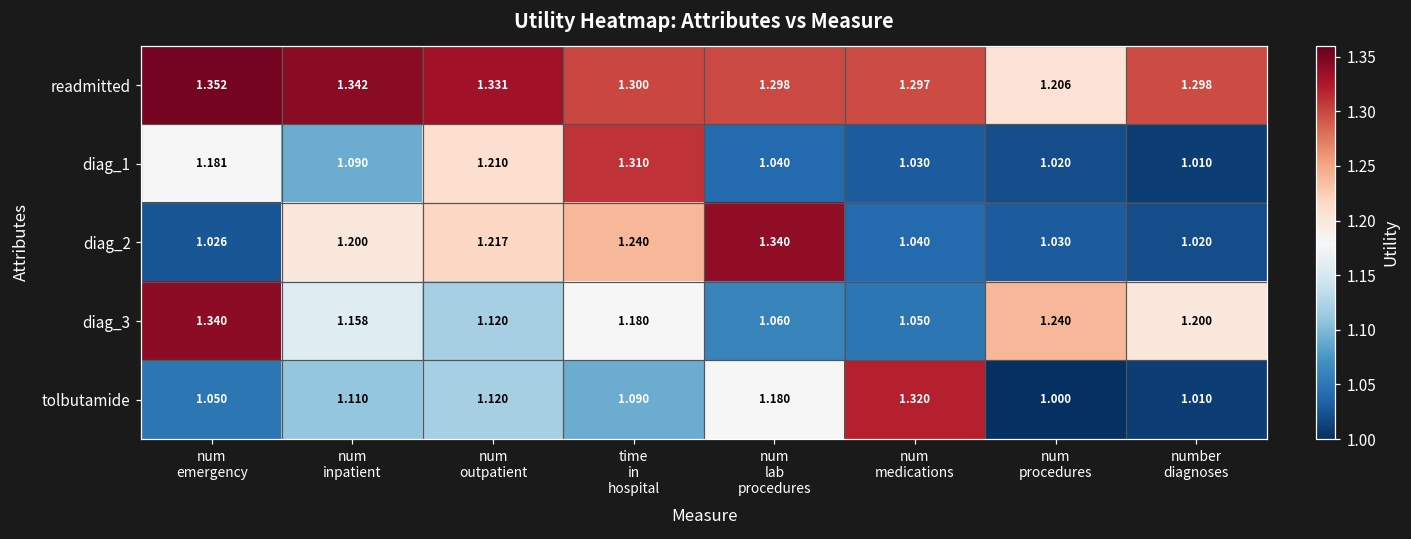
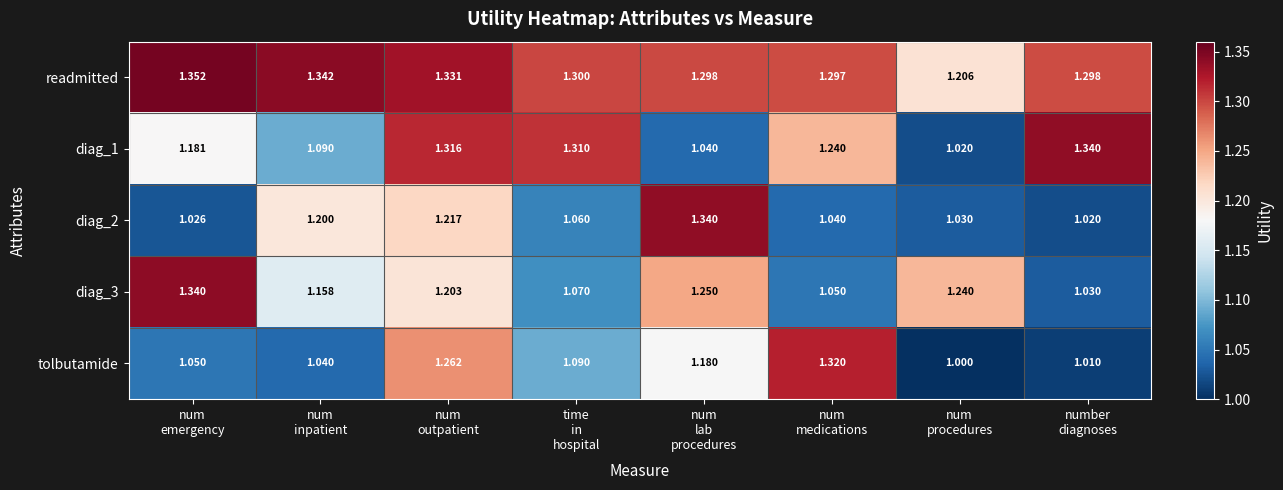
diag_1, num outpatient: 1.210 -> 1.316
diag_1, num medications: 1.030 -> 1.240
diag_1, number diagnoses: 1.010 -> 1.340
diag_2, time in hospital: 1.240 -> 1.060
diag_3, num outpatient: 1.120 -> 1.203
diag_3, time in hospital: 1.180 -> 1.070
diag_3, num lab procedures: 1.060 -> 1.250
diag_3, number diagnoses: 1.200 -> 1.030
tolbutamide, num inpatient: 1.110 -> 1.040
tolbutamide, num outpatient: 1.120 -> 1.262
